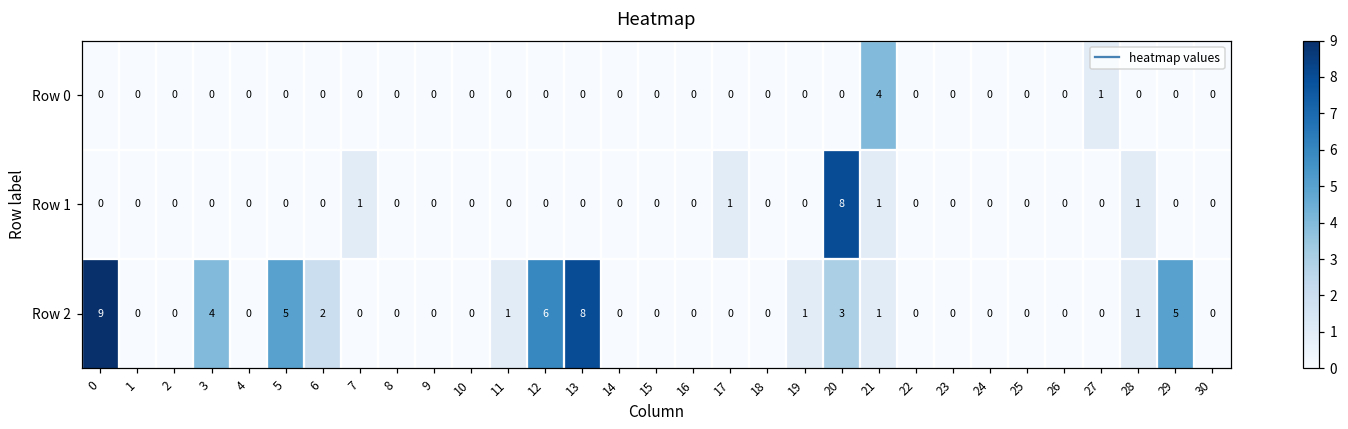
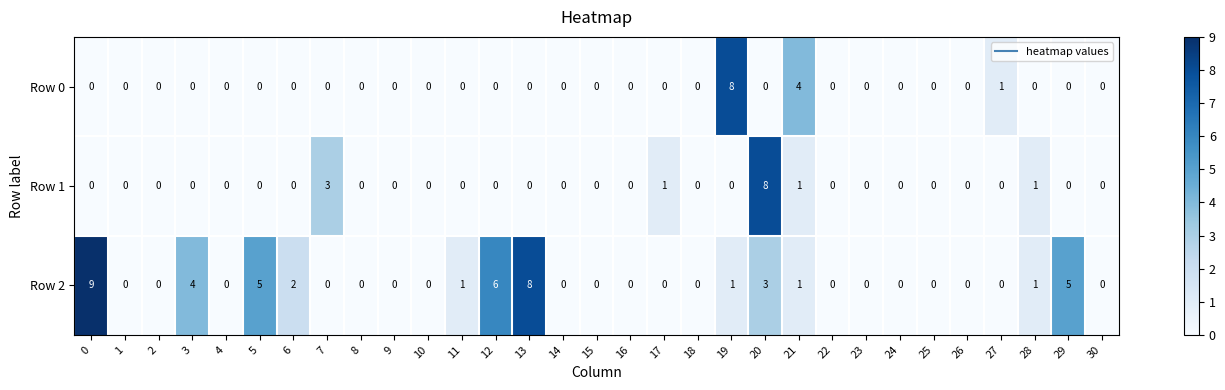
Row 0, 19: 0 -> 8
Row 1, 7: 1 -> 3
